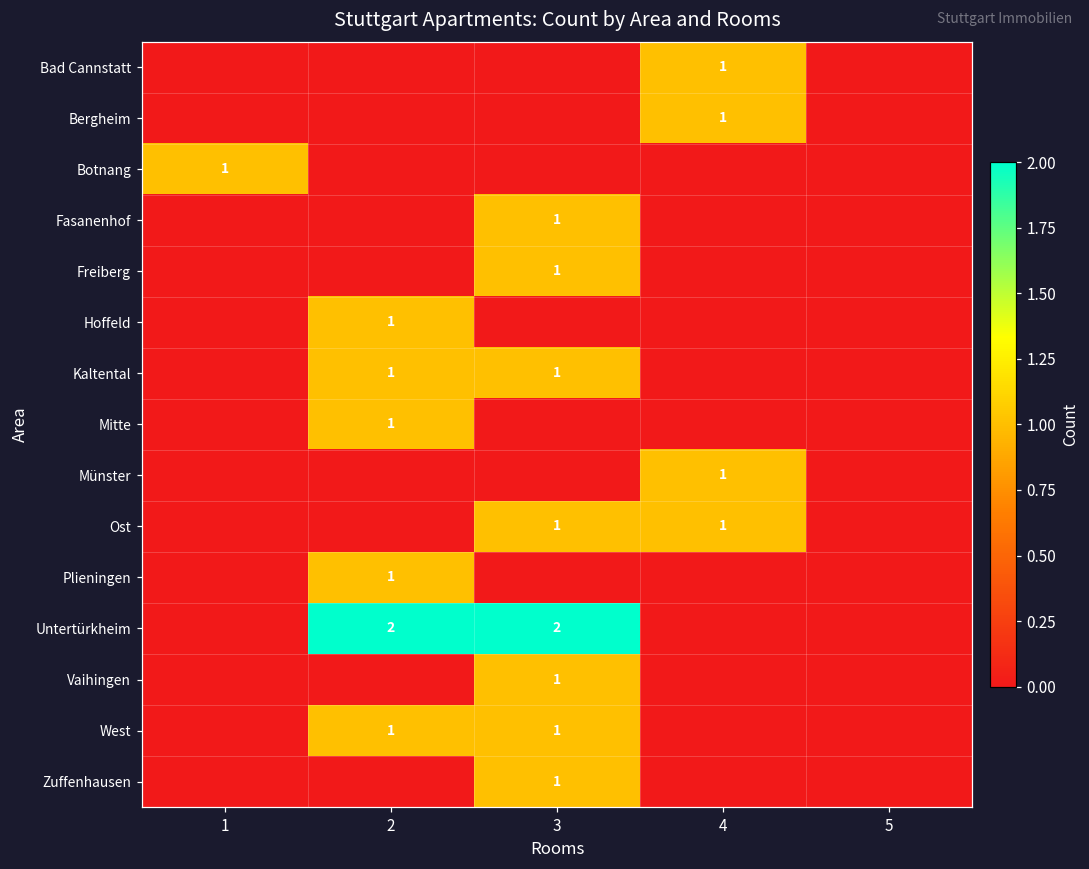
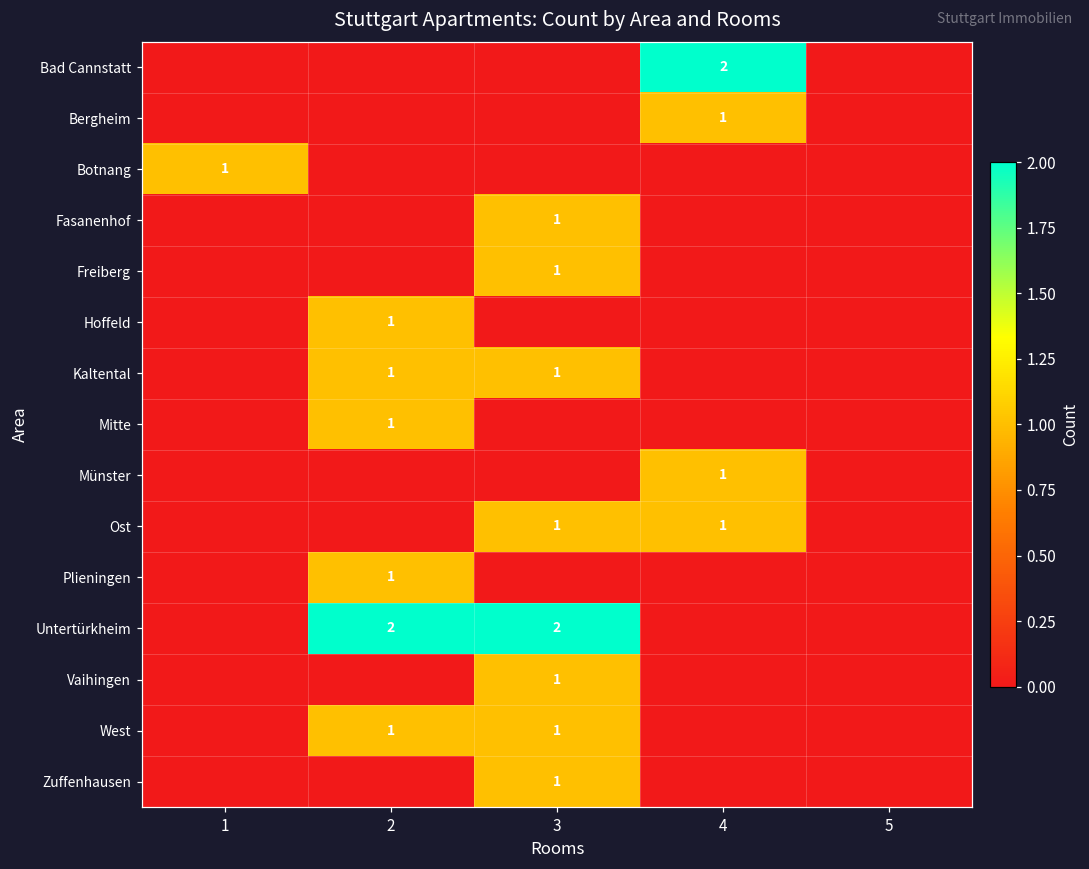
Bad Cannstatt, 4: 1 -> 2
